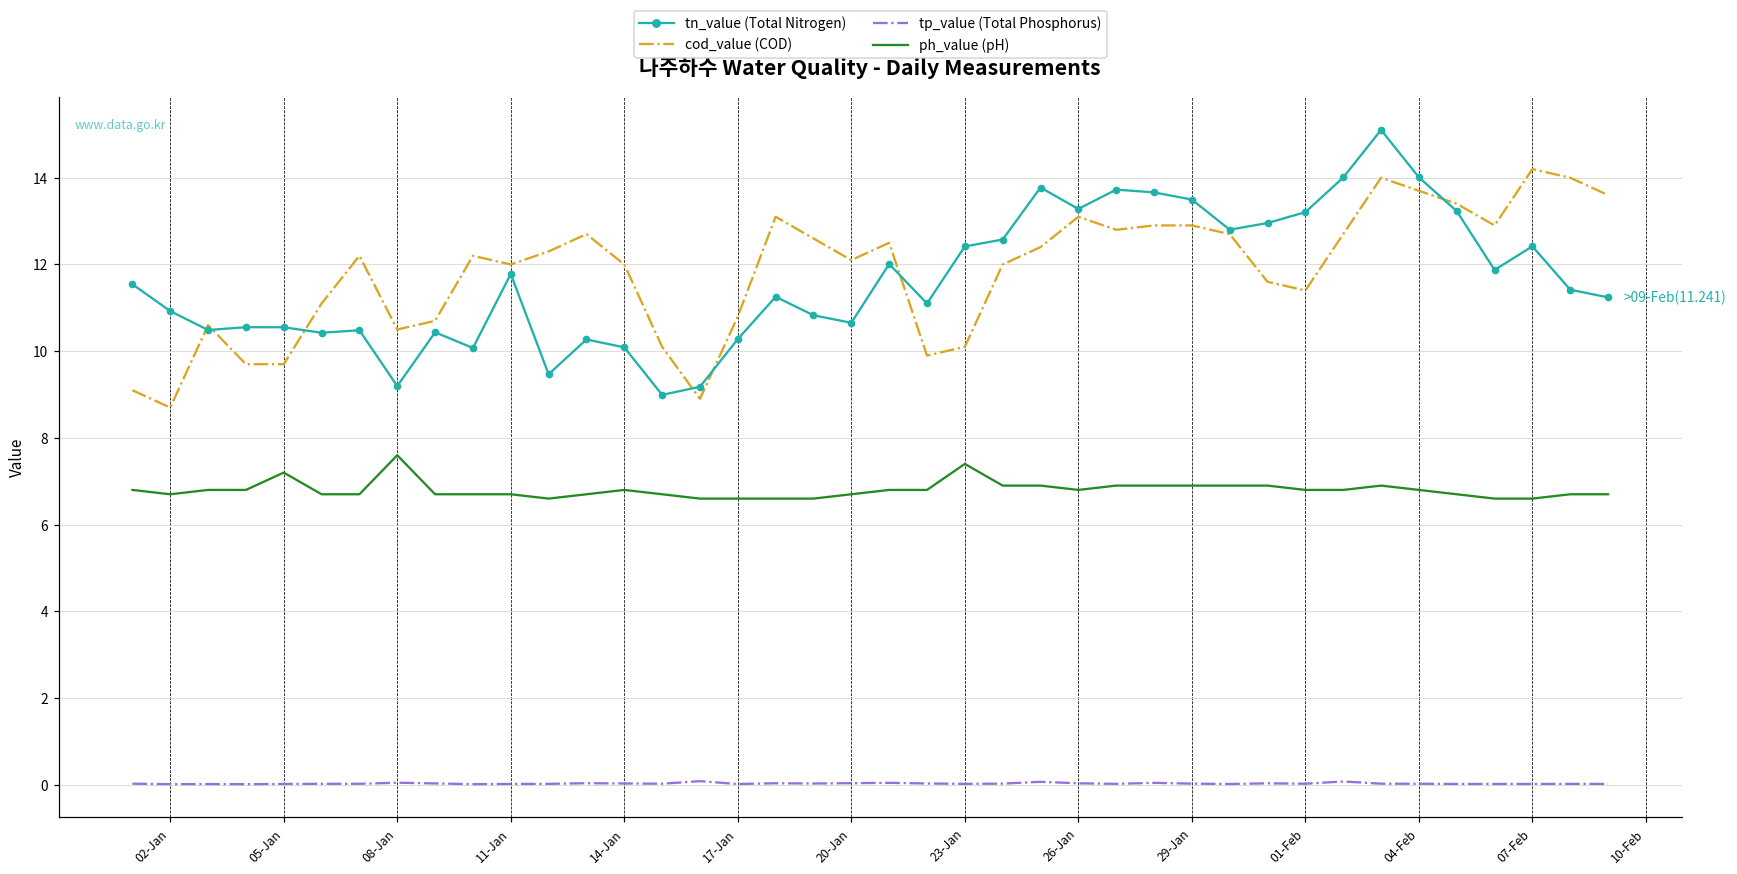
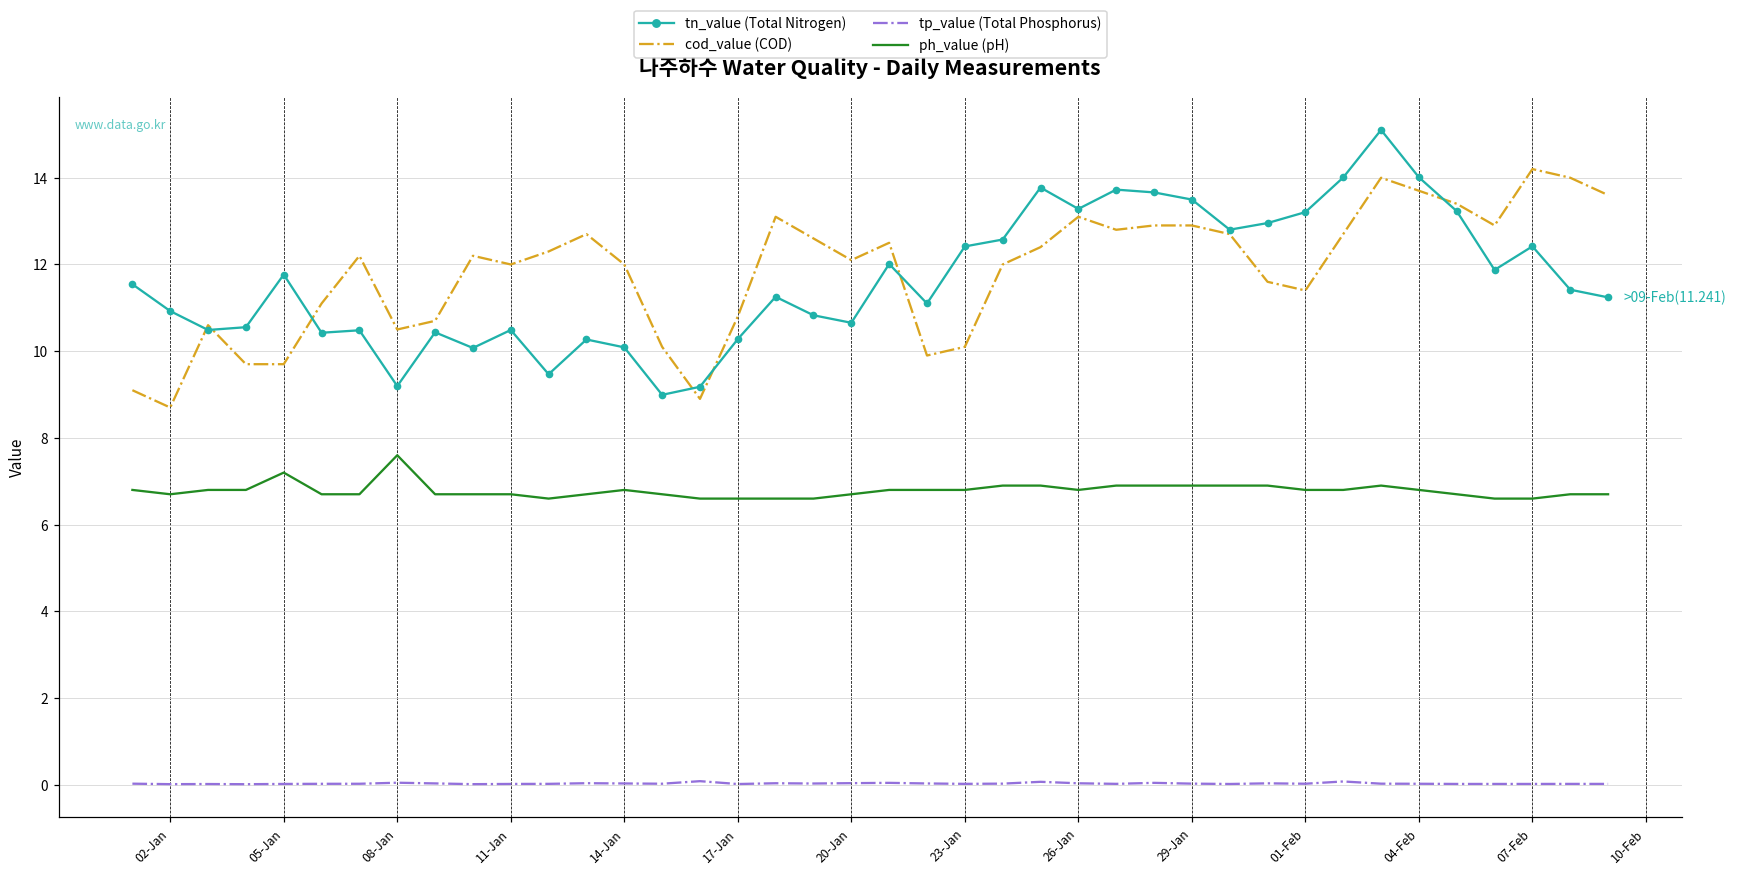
tn_value (Total Nitrogen), 05-Jan: 10.6 -> 11.8
tn_value (Total Nitrogen), 11-Jan: 11.8 -> 10.5
ph_value (pH), 23-Jan: 7.4 -> 6.8
